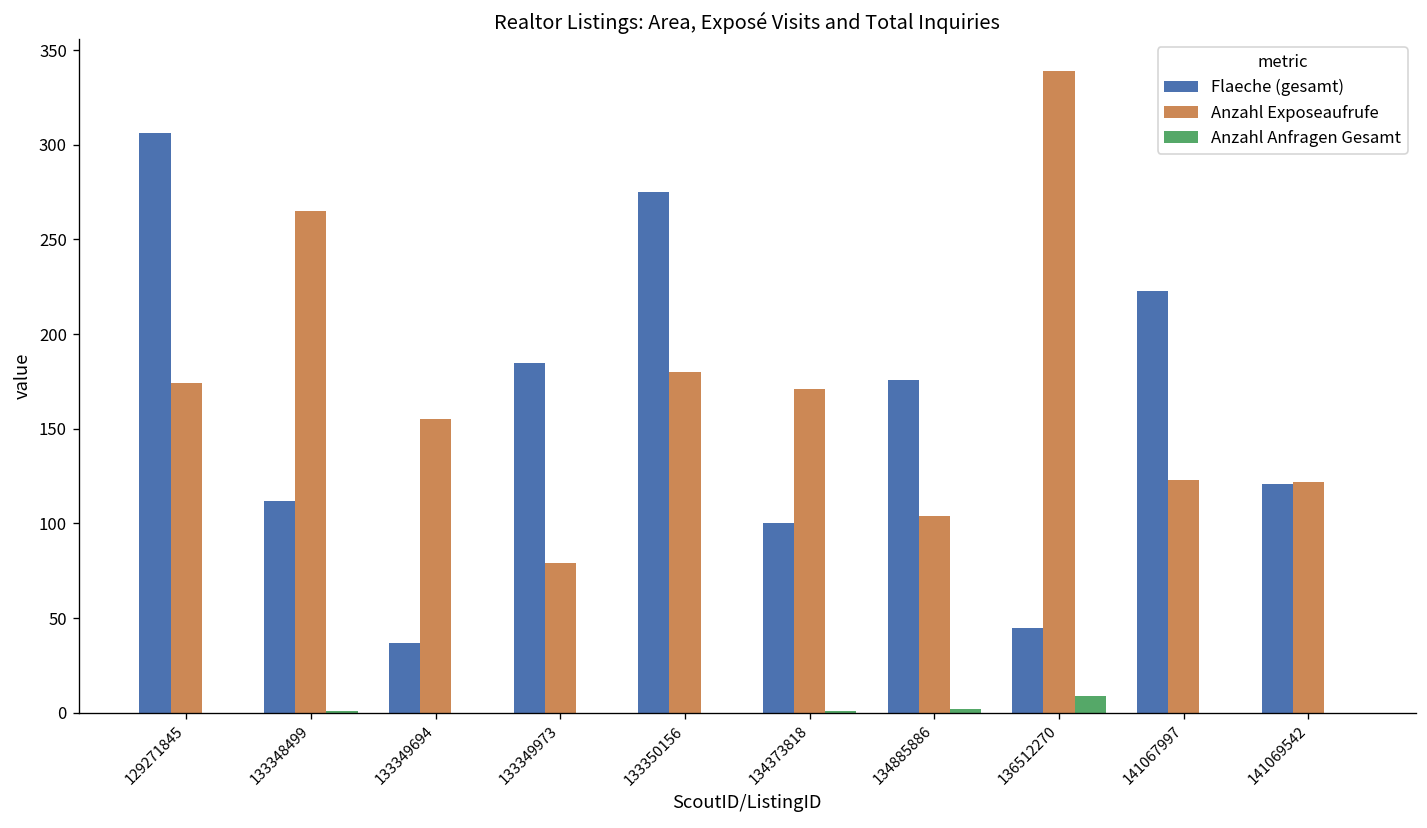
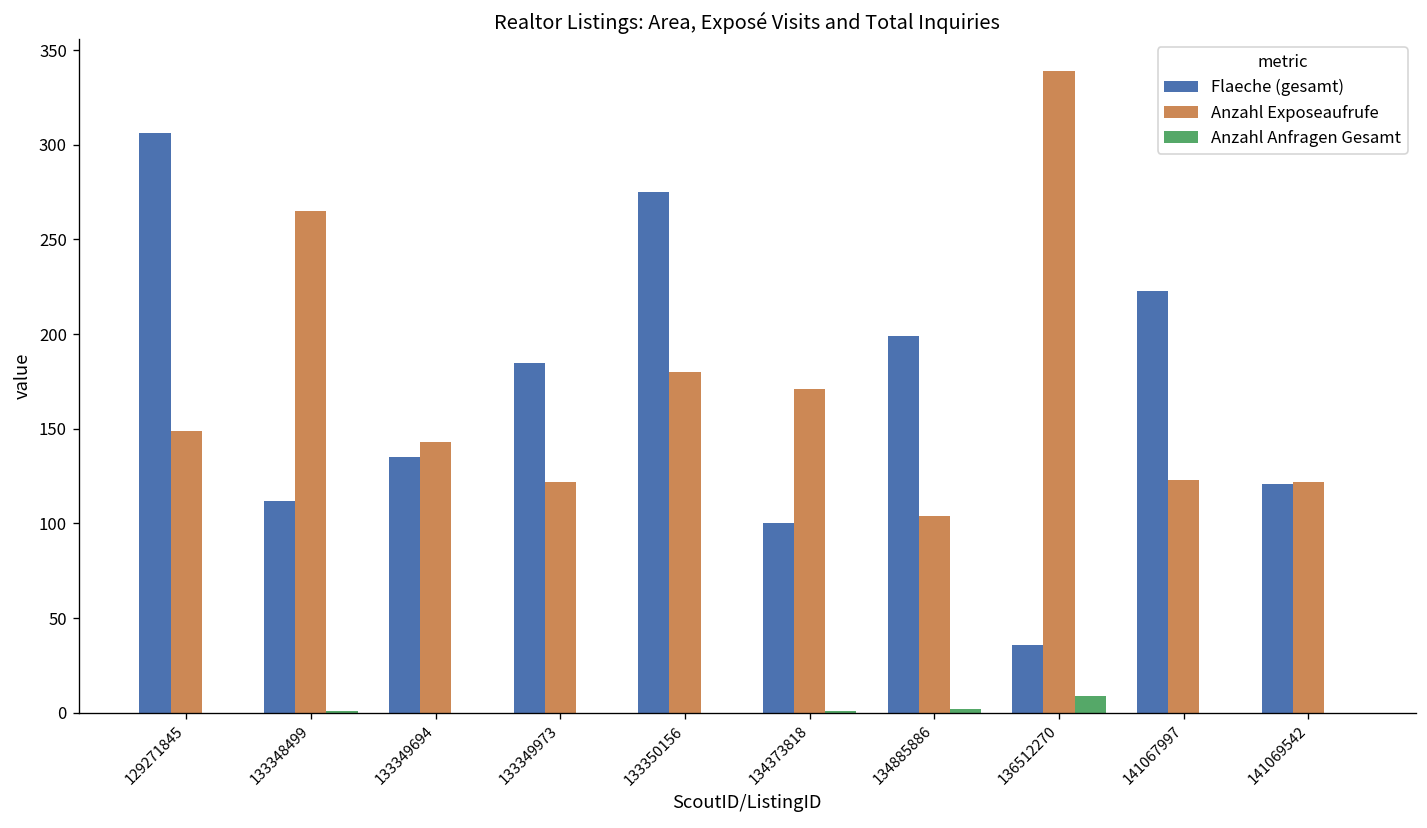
Anzahl Exposeaufrufe, 129271845: 174 -> 149
Flaeche (gesamt), 133349694: 37 -> 135
Anzahl Exposeaufrufe, 133349694: 155 -> 143
Anzahl Exposeaufrufe, 133349973: 79 -> 122
Flaeche (gesamt), 134885886: 176 -> 199
Flaeche (gesamt), 136512270: 45 -> 36
